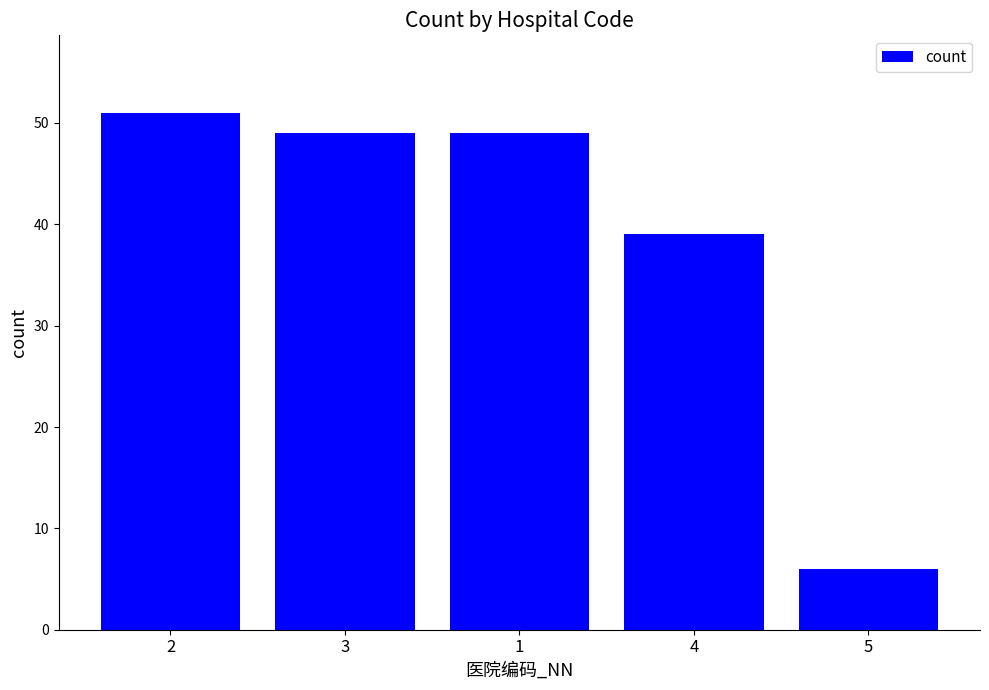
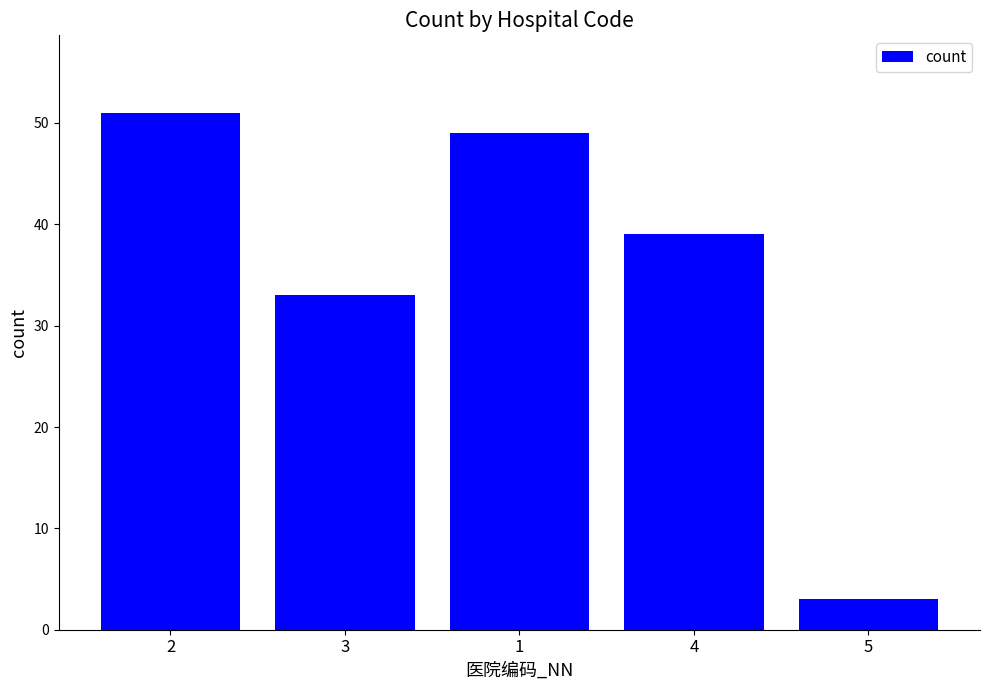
3: 49 -> 33
5: 6 -> 3
